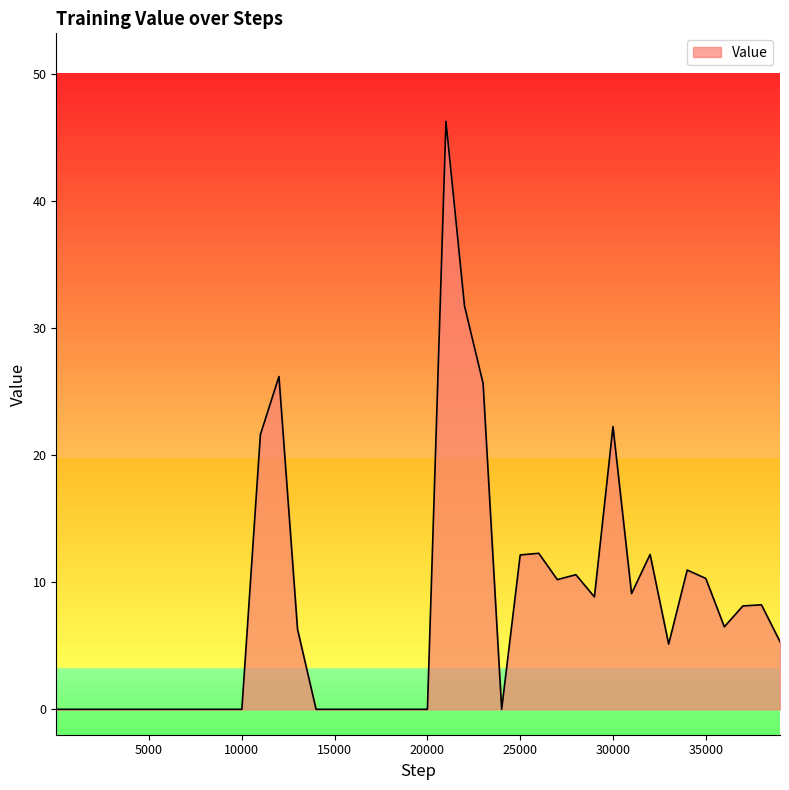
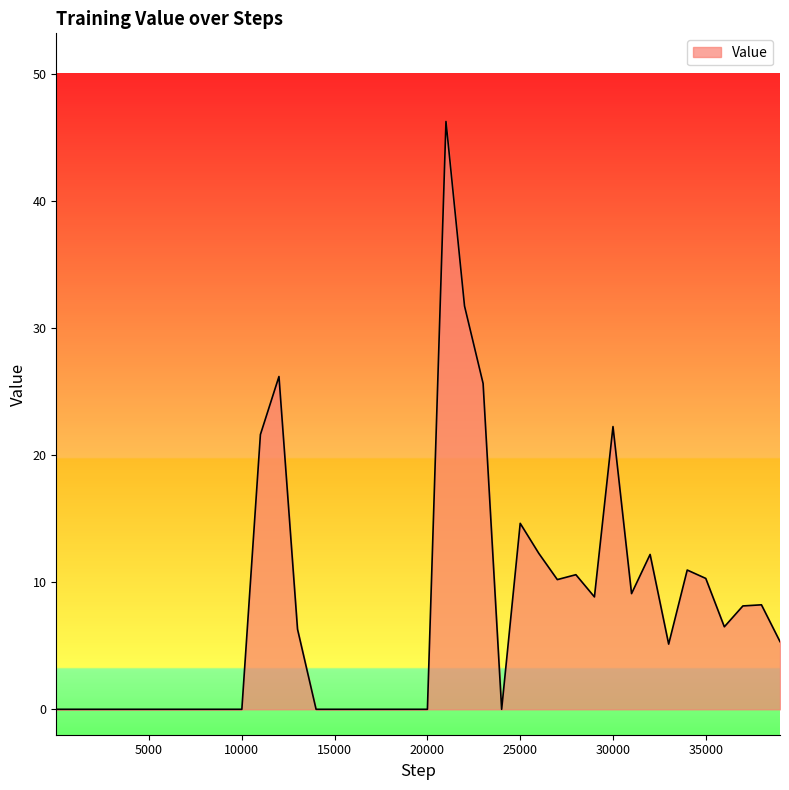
25000: 12.1 -> 14.6
